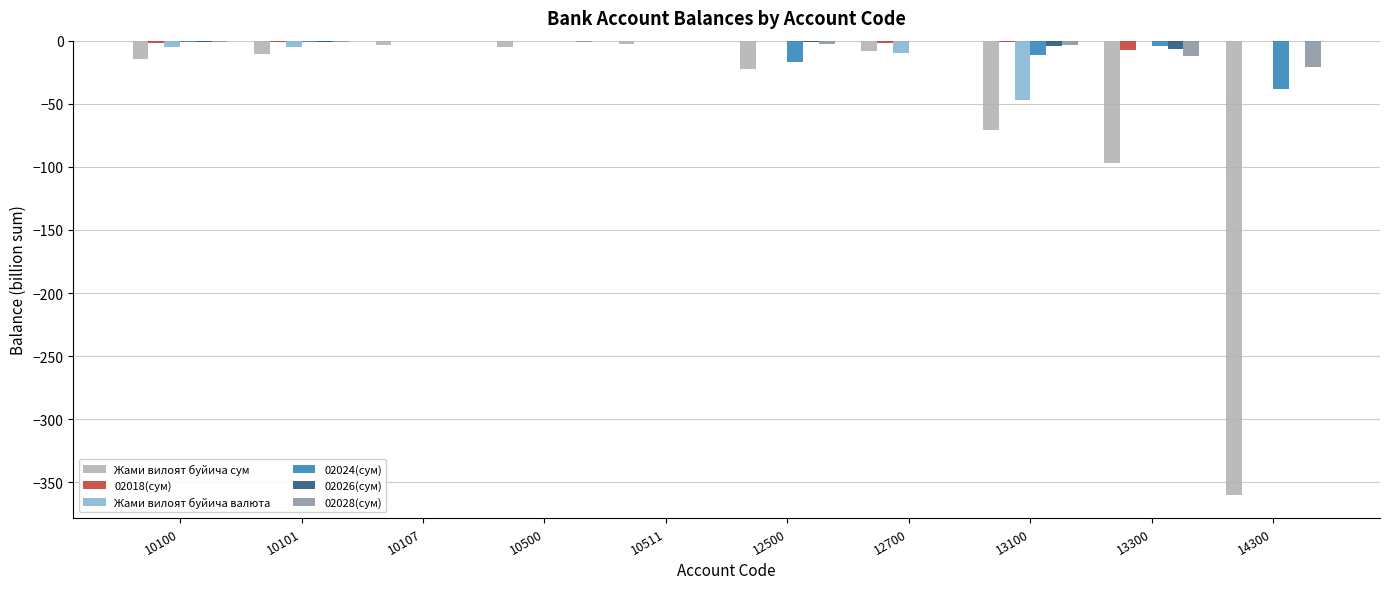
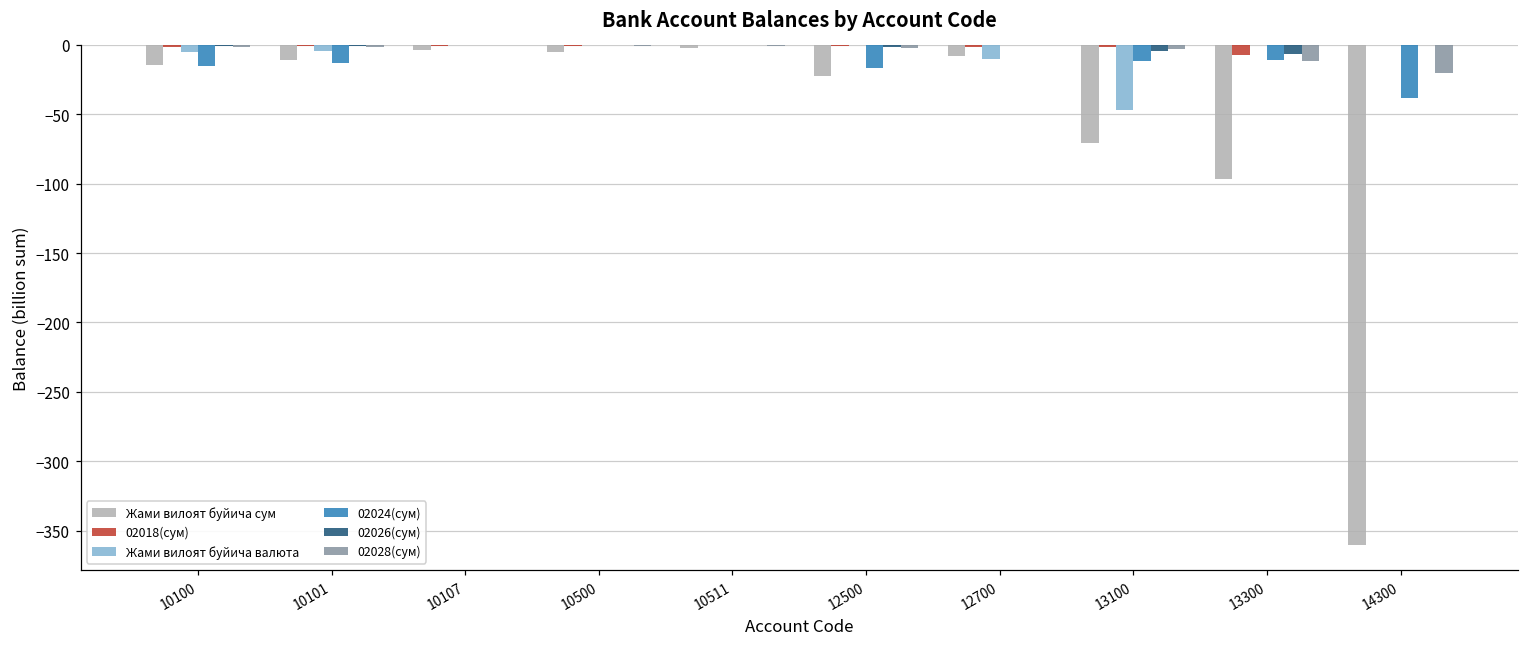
02024(сум), 10100: -1 -> -15
02024(сум), 10101: -1 -> -13
02024(сум), 13300: -4 -> -11
